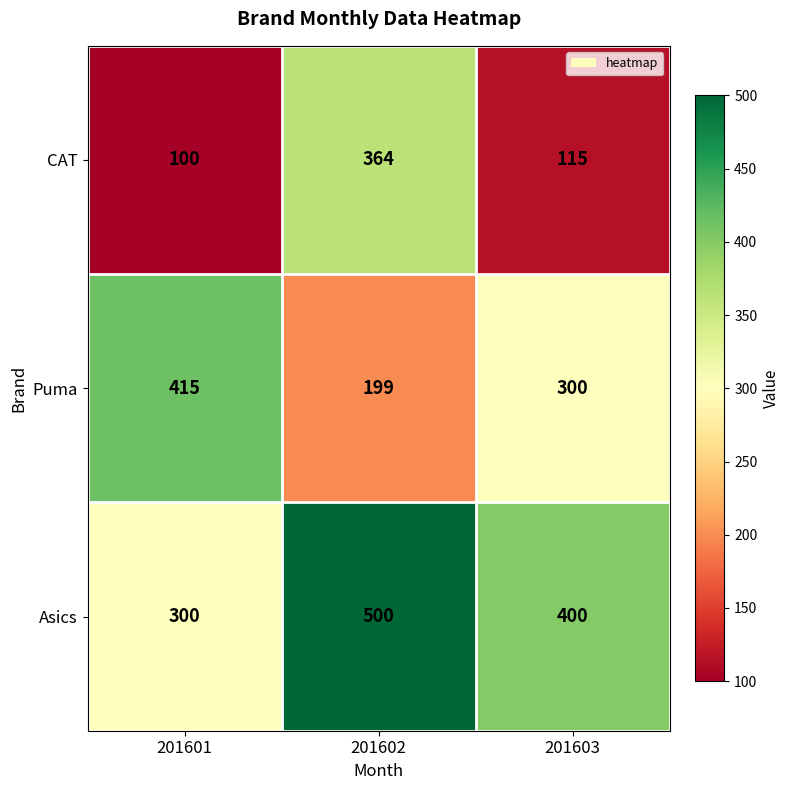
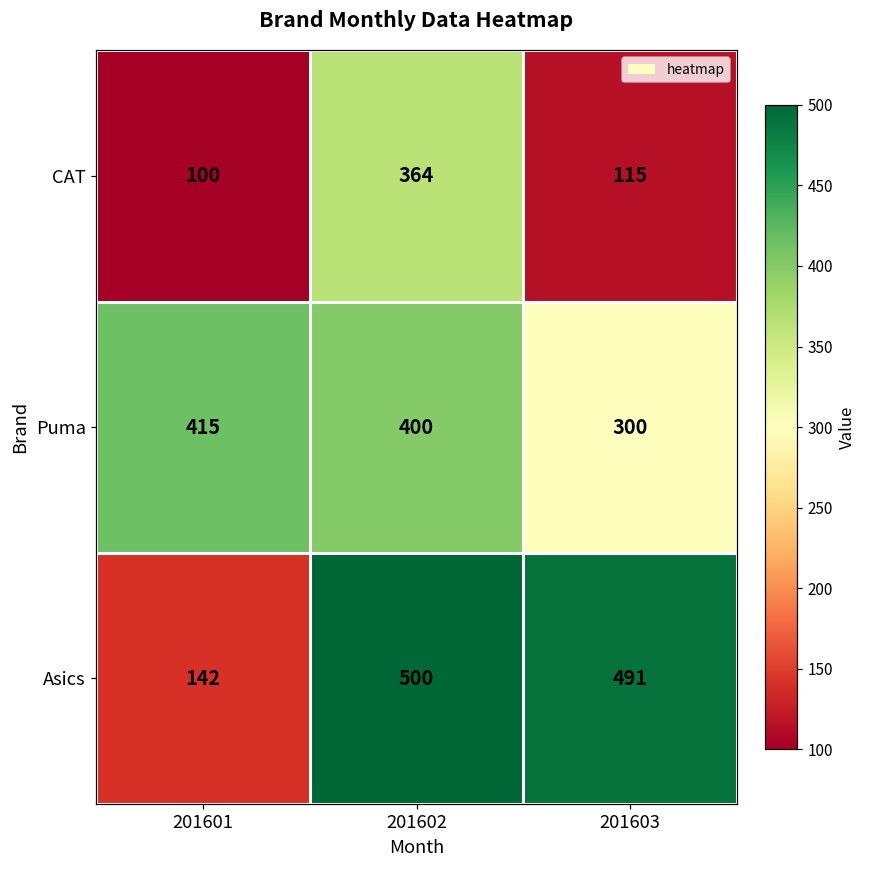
Puma, 201602: 199 -> 400
Asics, 201601: 300 -> 142
Asics, 201603: 400 -> 491
